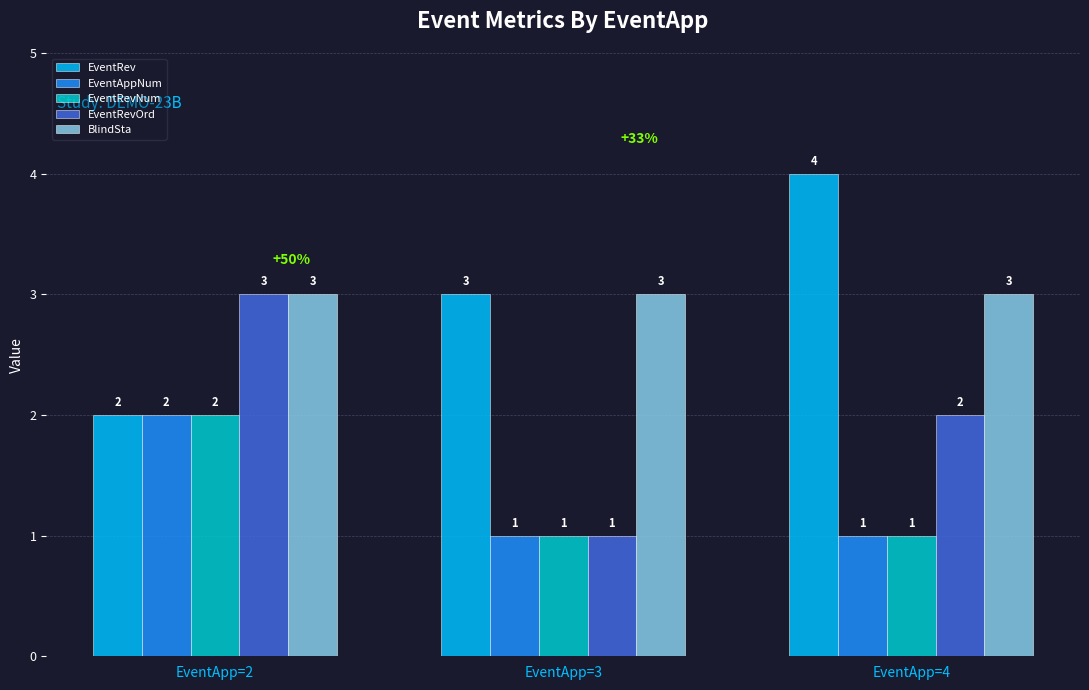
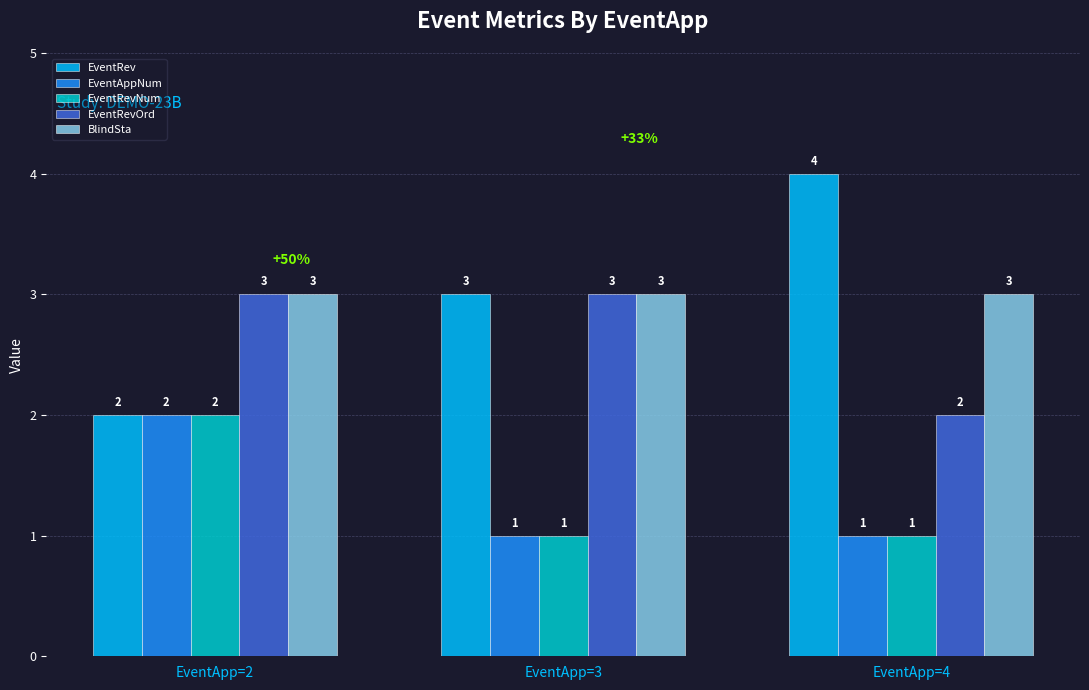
EventRevOrd, EventApp=3: 1 -> 3
